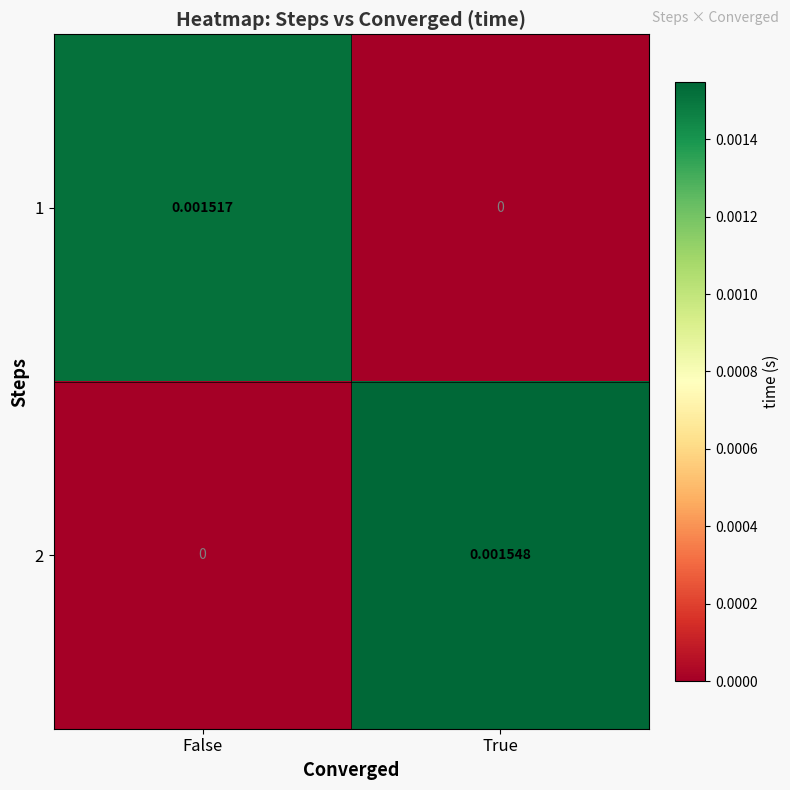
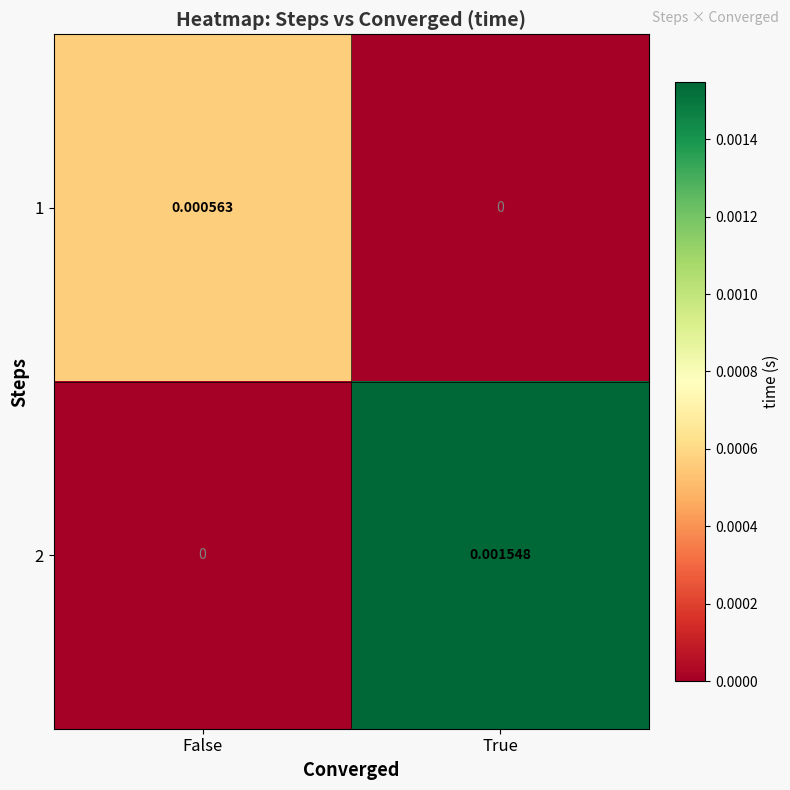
1, False: 0.001517 -> 0.000563
